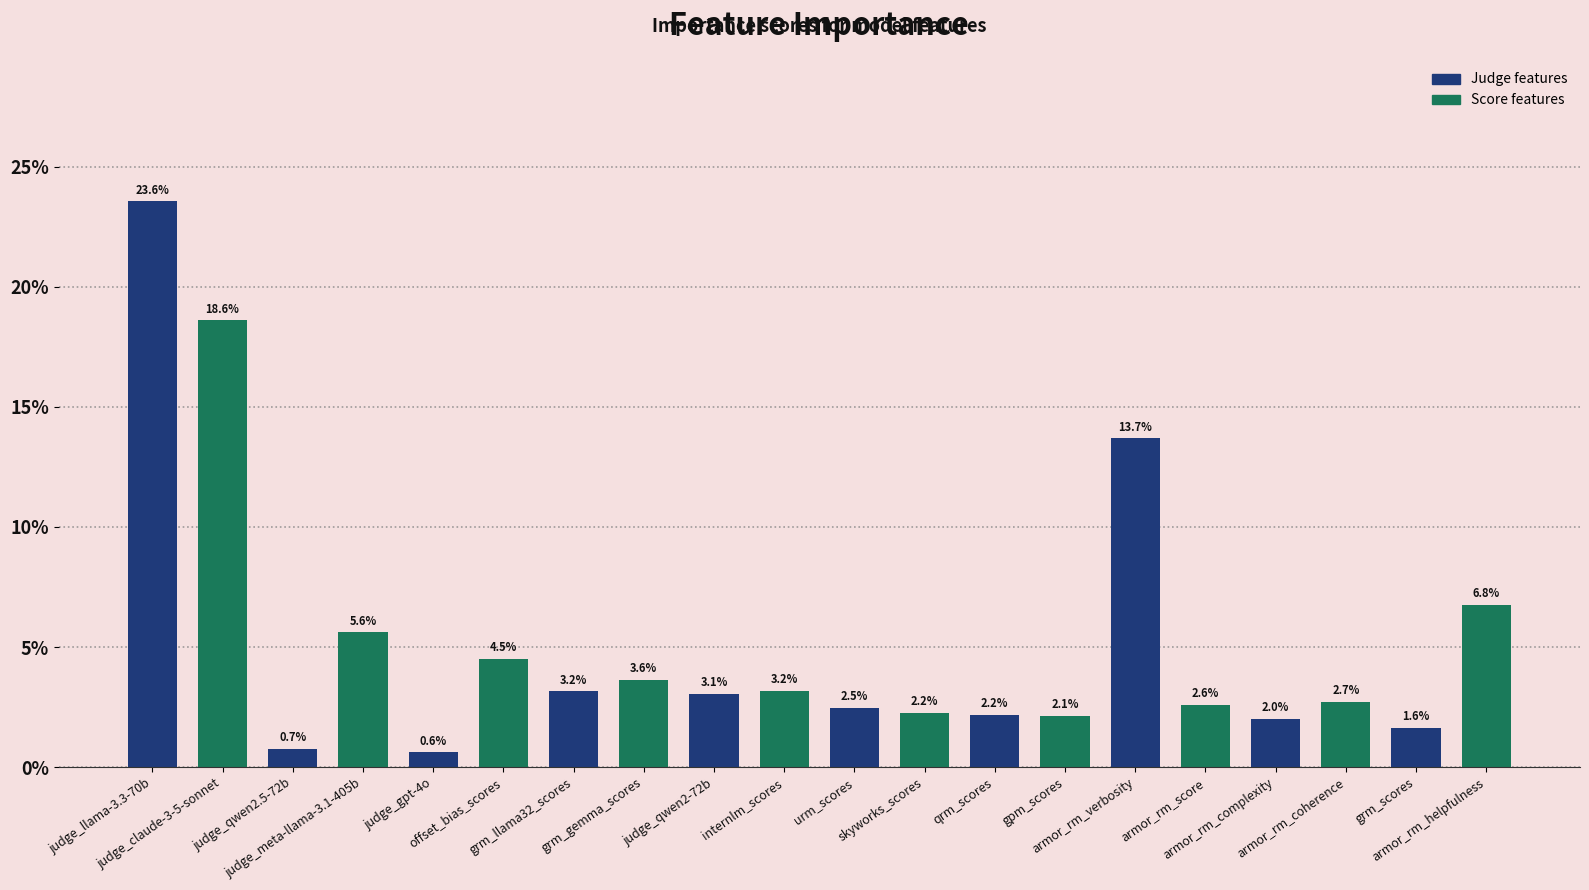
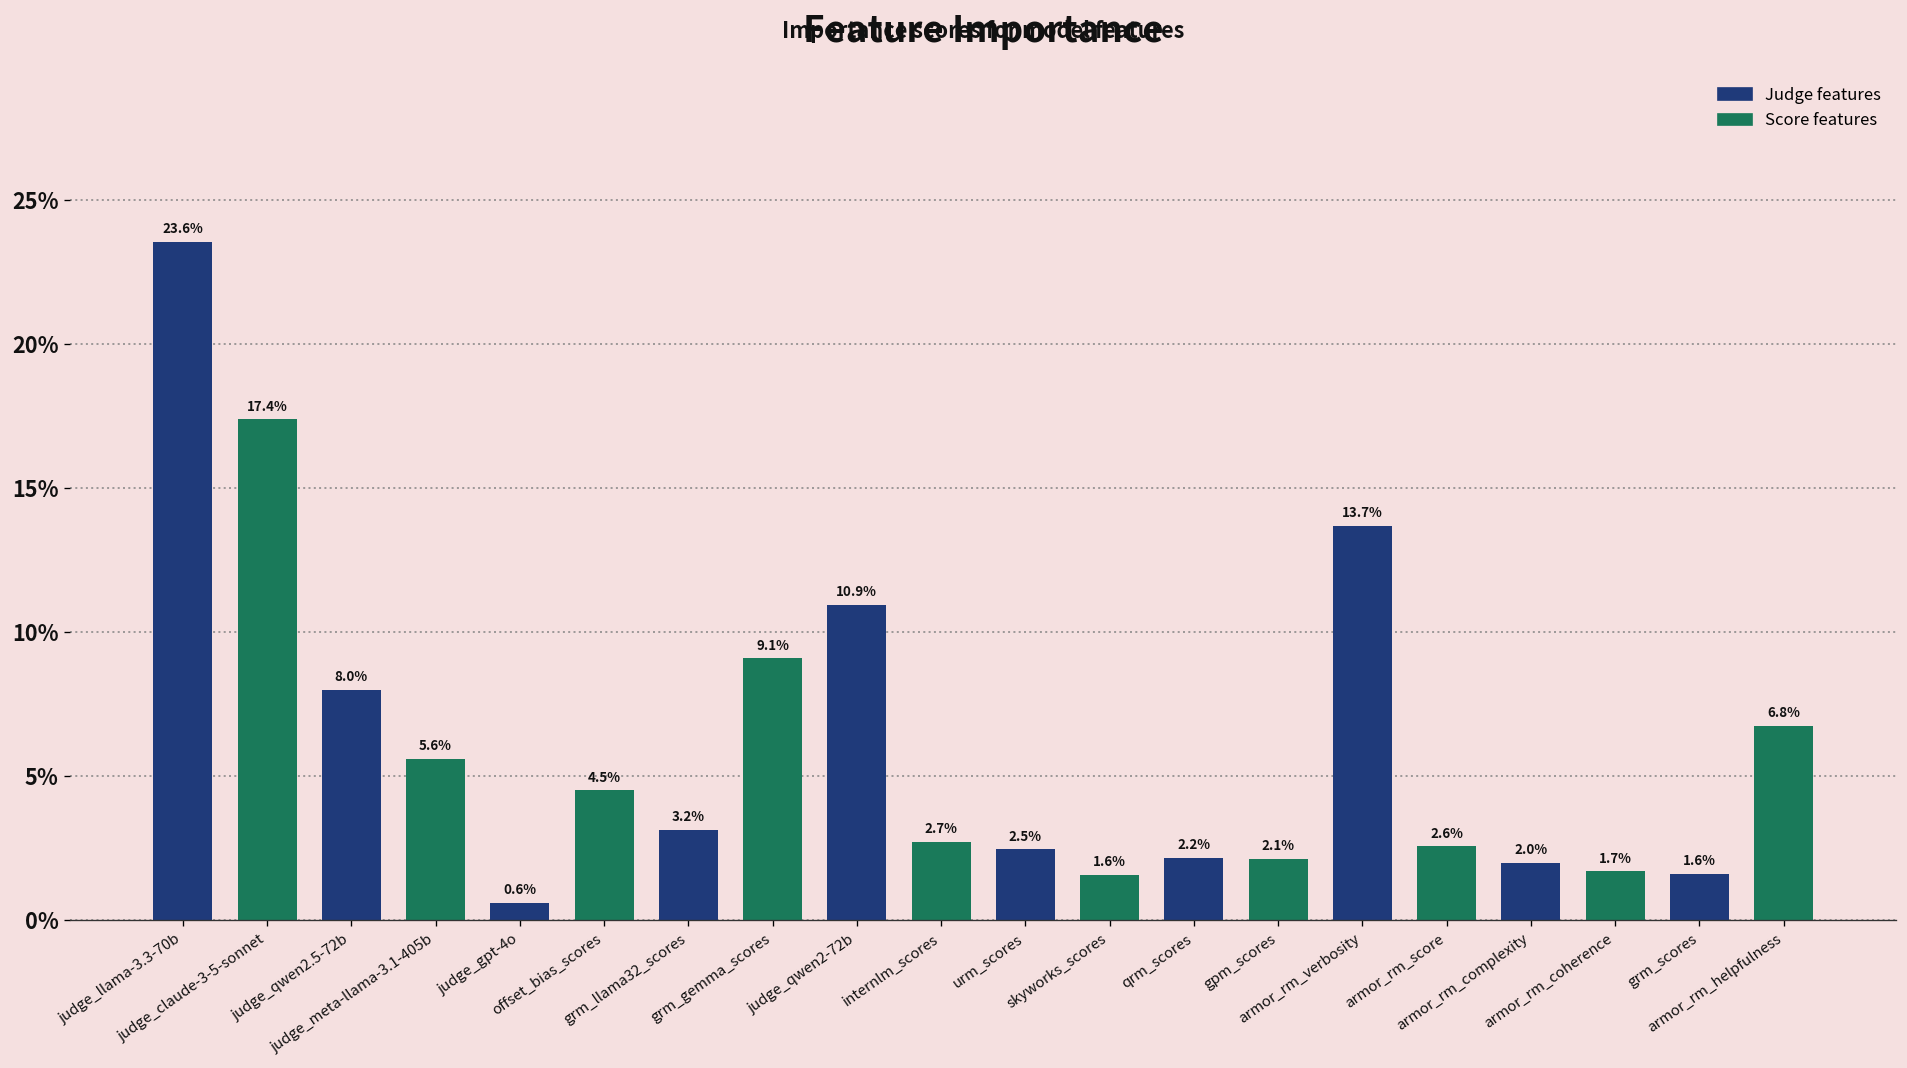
judge_claude-3-5-sonnet: 18.6% -> 17.4%
judge_qwen2.5-72b: 0.7% -> 8.0%
grm_gemma_scores: 3.6% -> 9.1%
judge_qwen2-72b: 3.1% -> 10.9%
internlm_scores: 3.2% -> 2.7%
skyworks_scores: 2.2% -> 1.6%
armor_rm_coherence: 2.7% -> 1.7%
